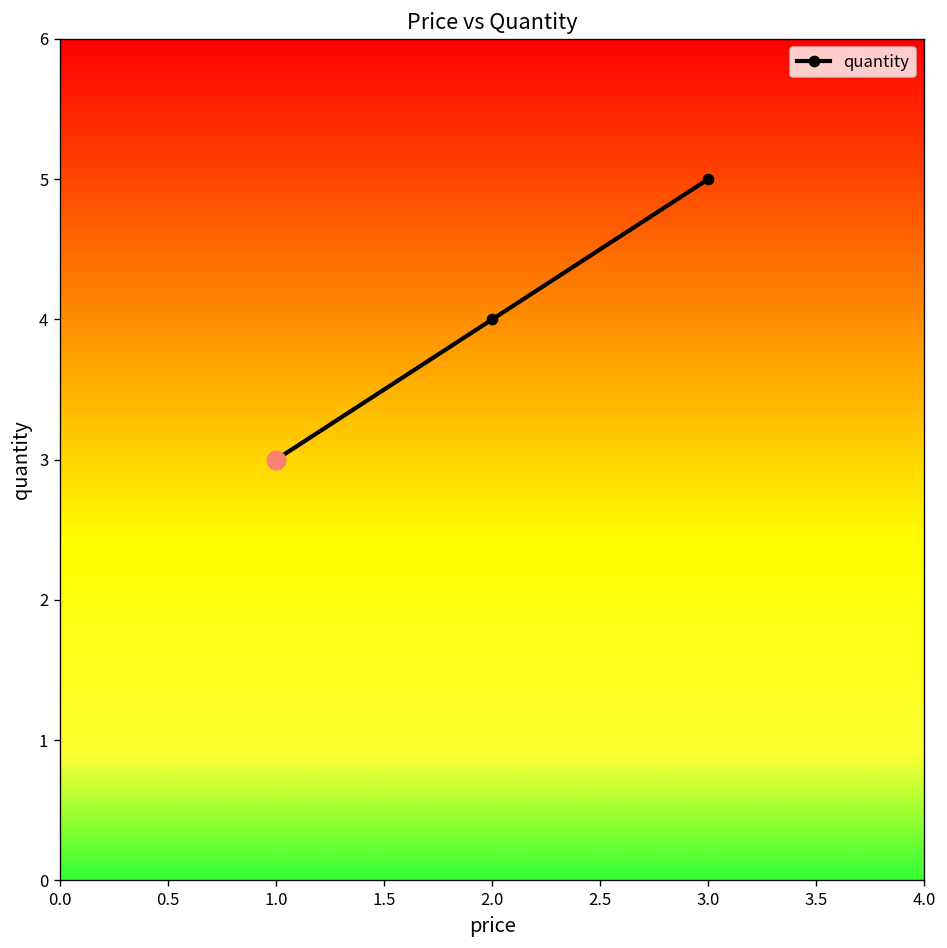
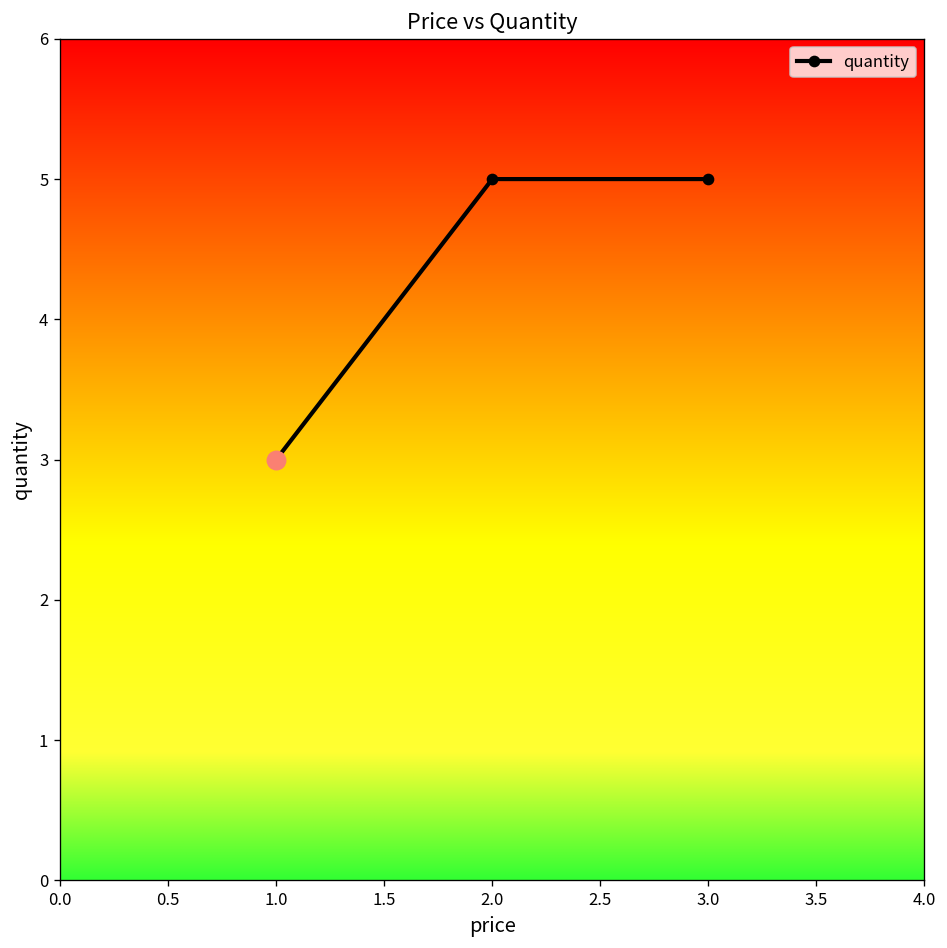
quantity, 2.0: 4 -> 5
